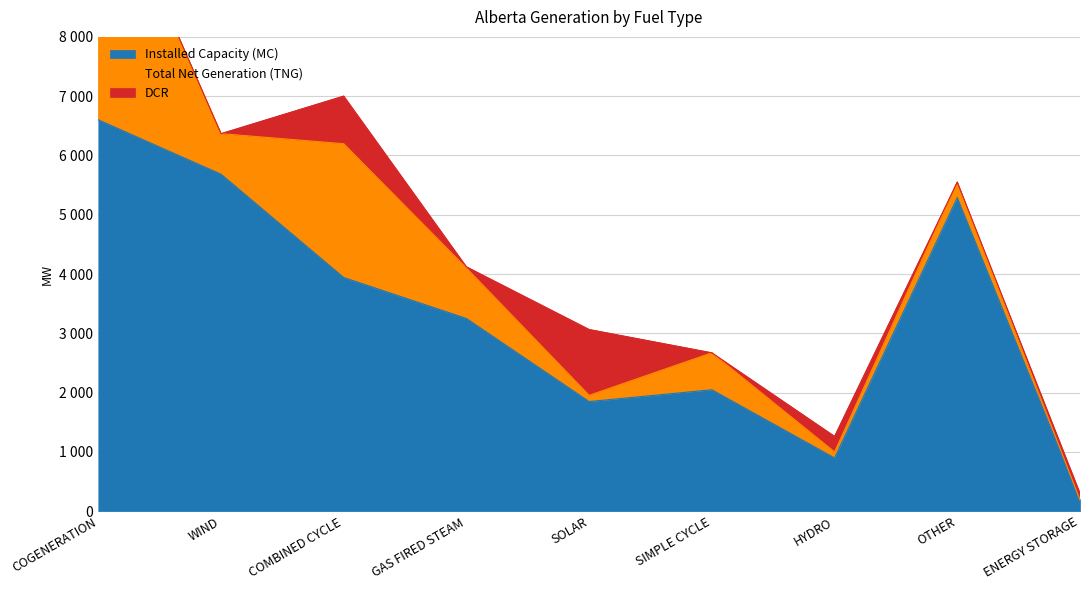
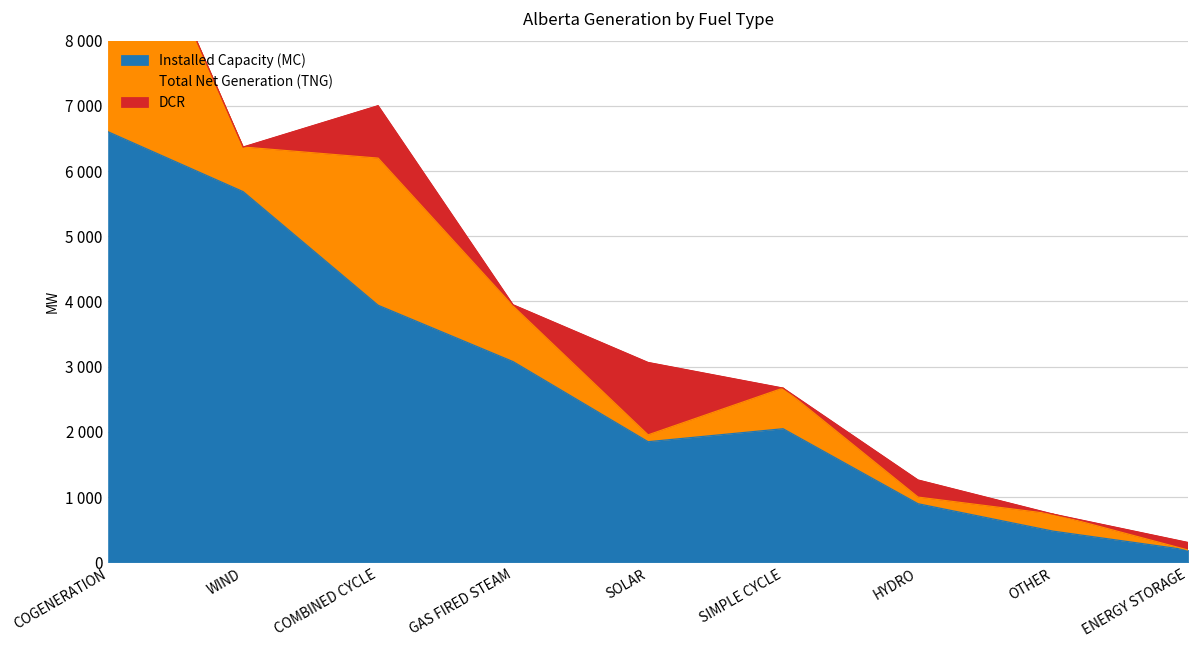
Installed Capacity (MC), GAS FIRED STEAM: 3300 -> 3100
Installed Capacity (MC), OTHER: 5300 -> 500
